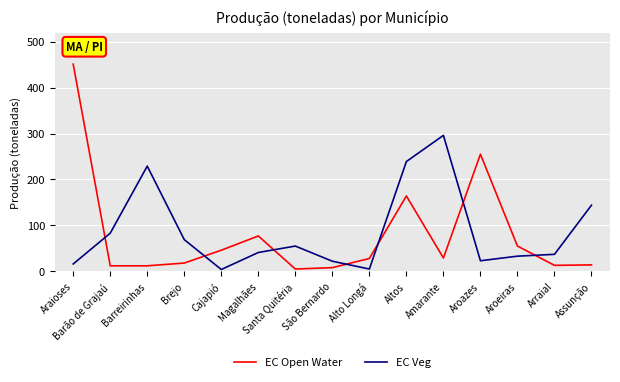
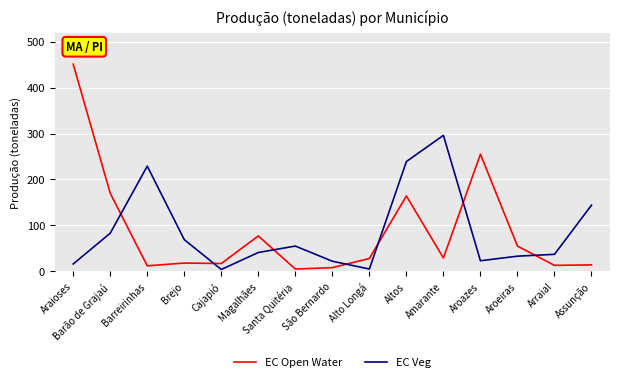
EC Open Water, Barão de Grajaú: 10 -> 170
EC Open Water, Cajapió: 50 -> 20
